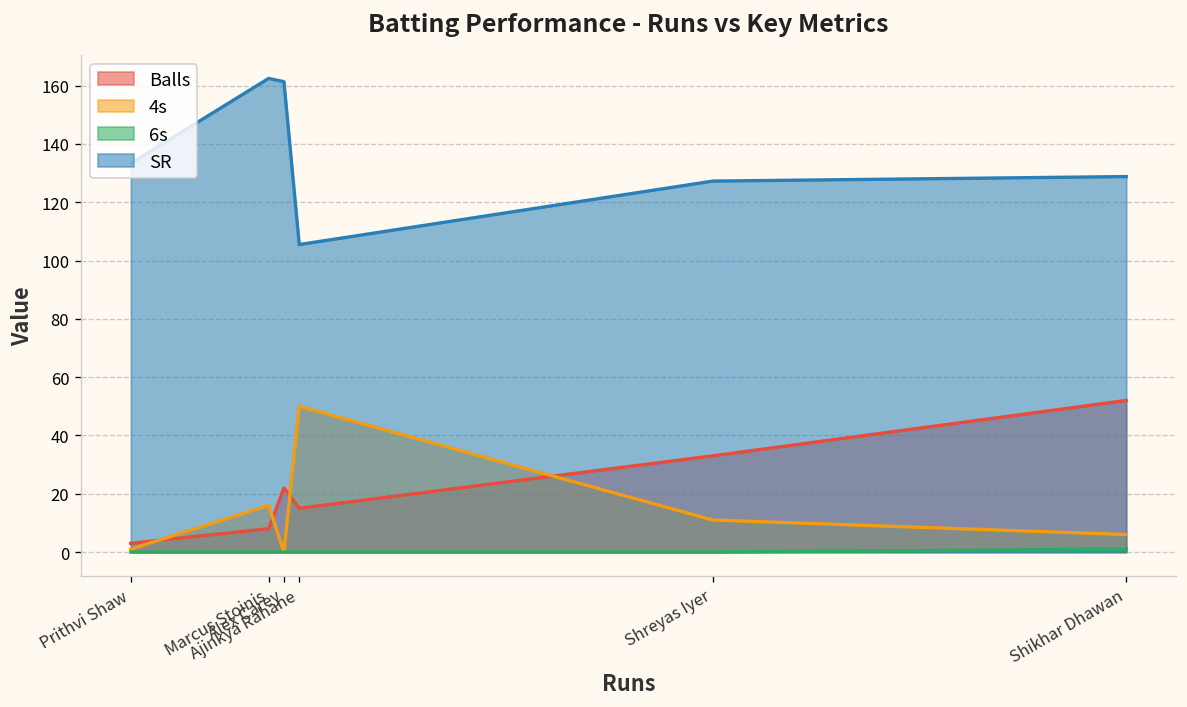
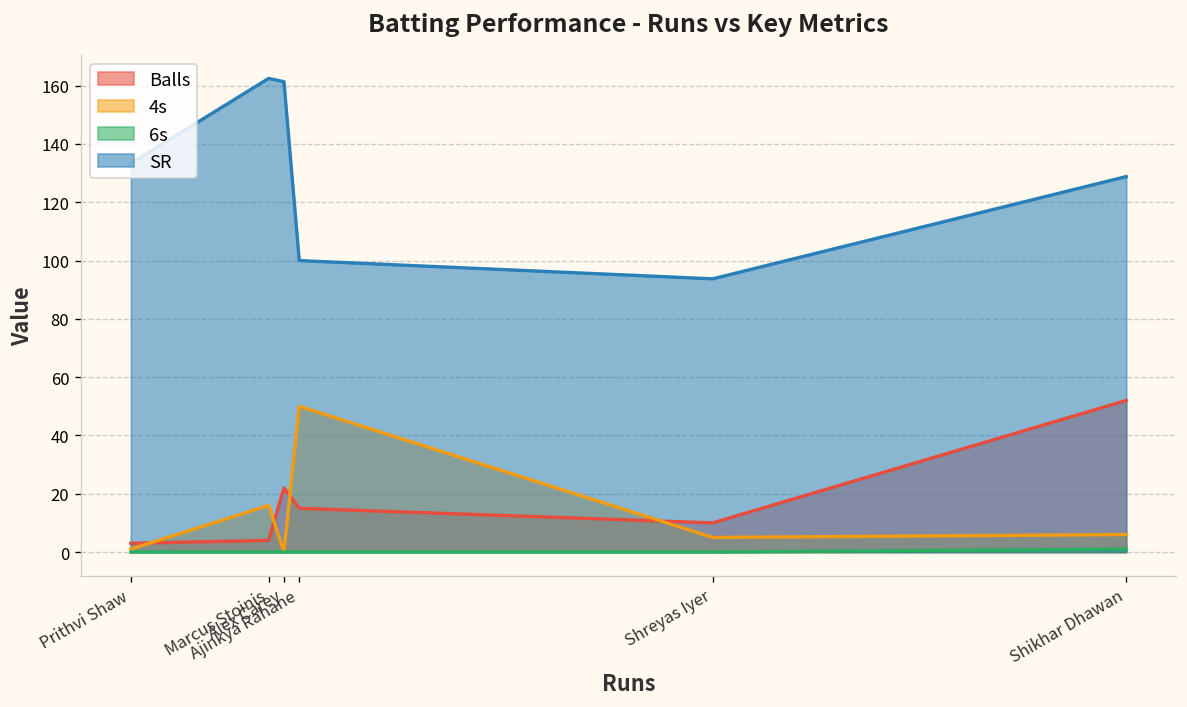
Balls, Marcus Stoinis: 8 -> 4
SR, Ajinkya Rahane: 106 -> 100
Balls, Shreyas Iyer: 33 -> 10
4s, Shreyas Iyer: 11 -> 5
SR, Shreyas Iyer: 127 -> 94
